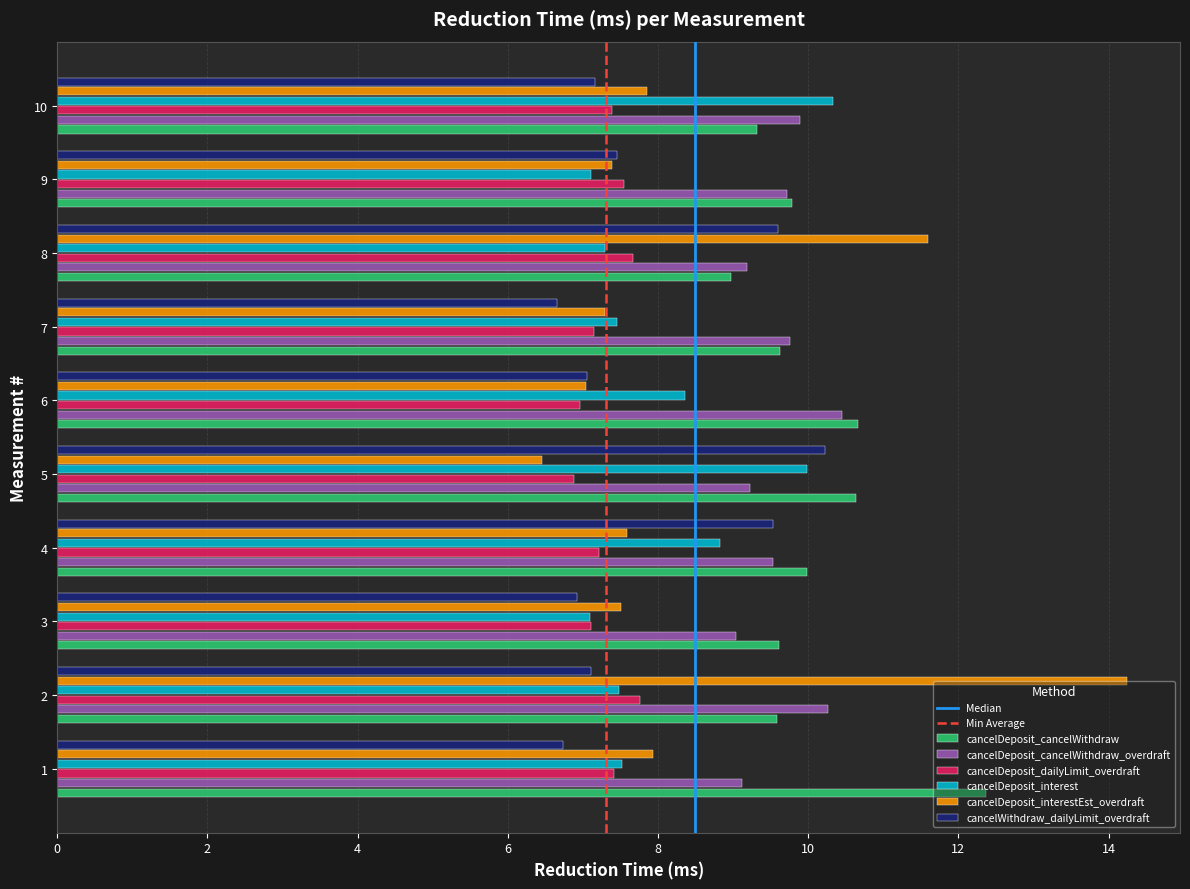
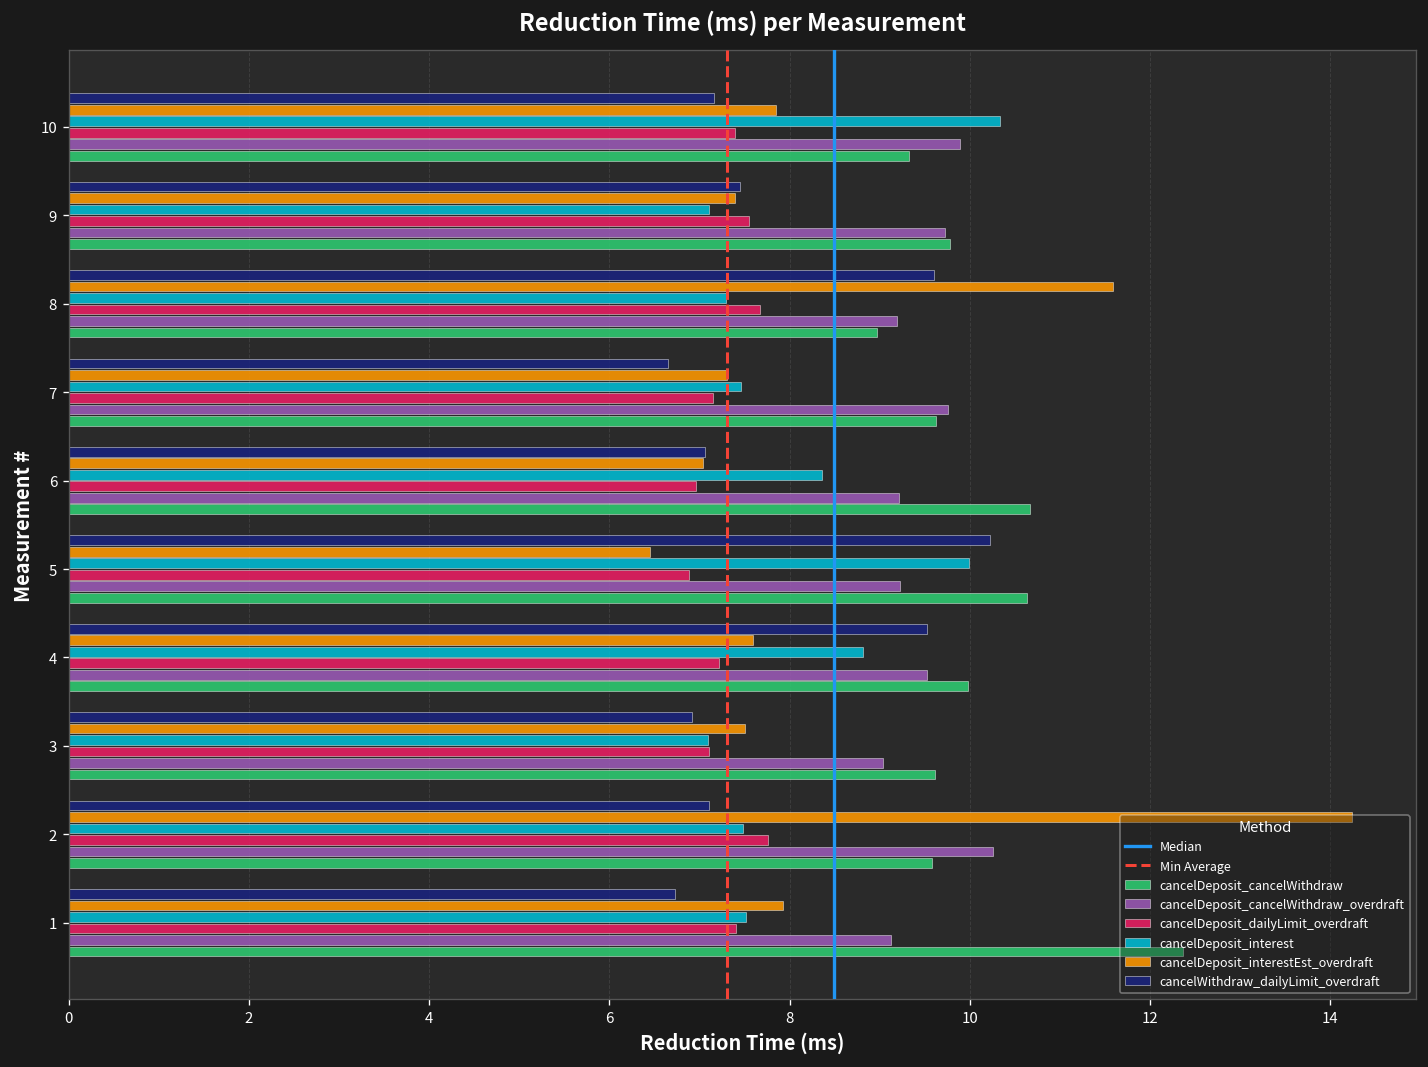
cancelDeposit_cancelWithdraw_overdraft, 6: 10.5 -> 9.2
